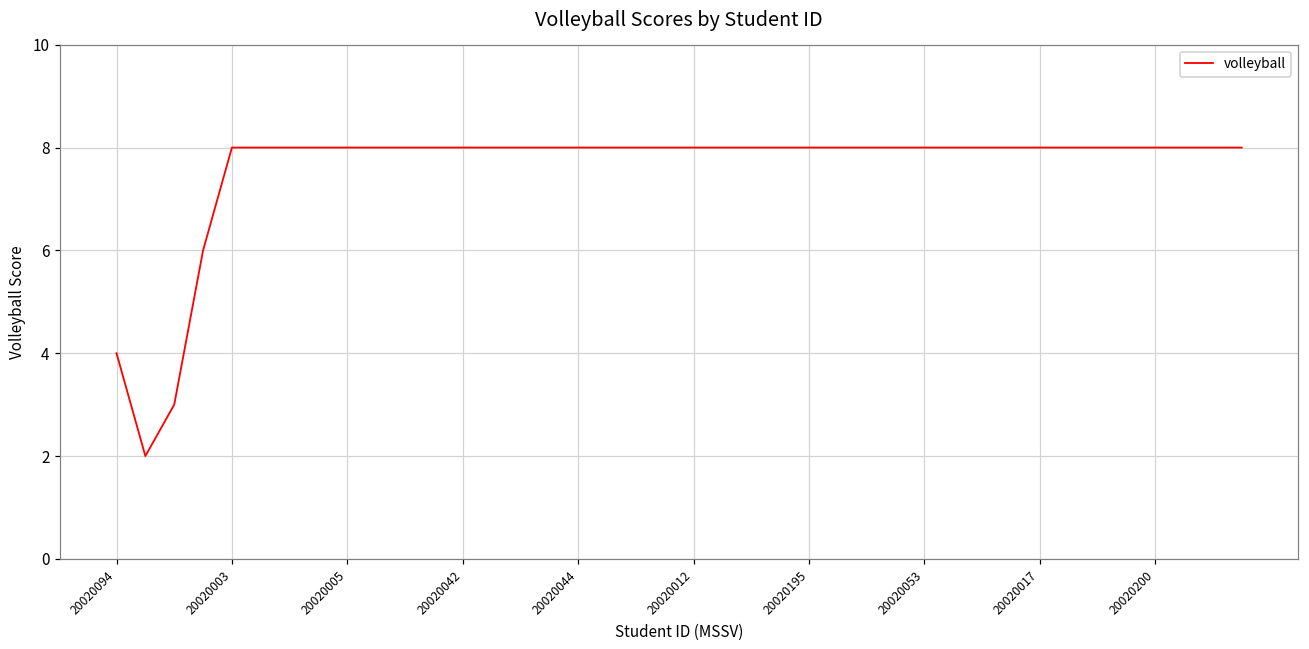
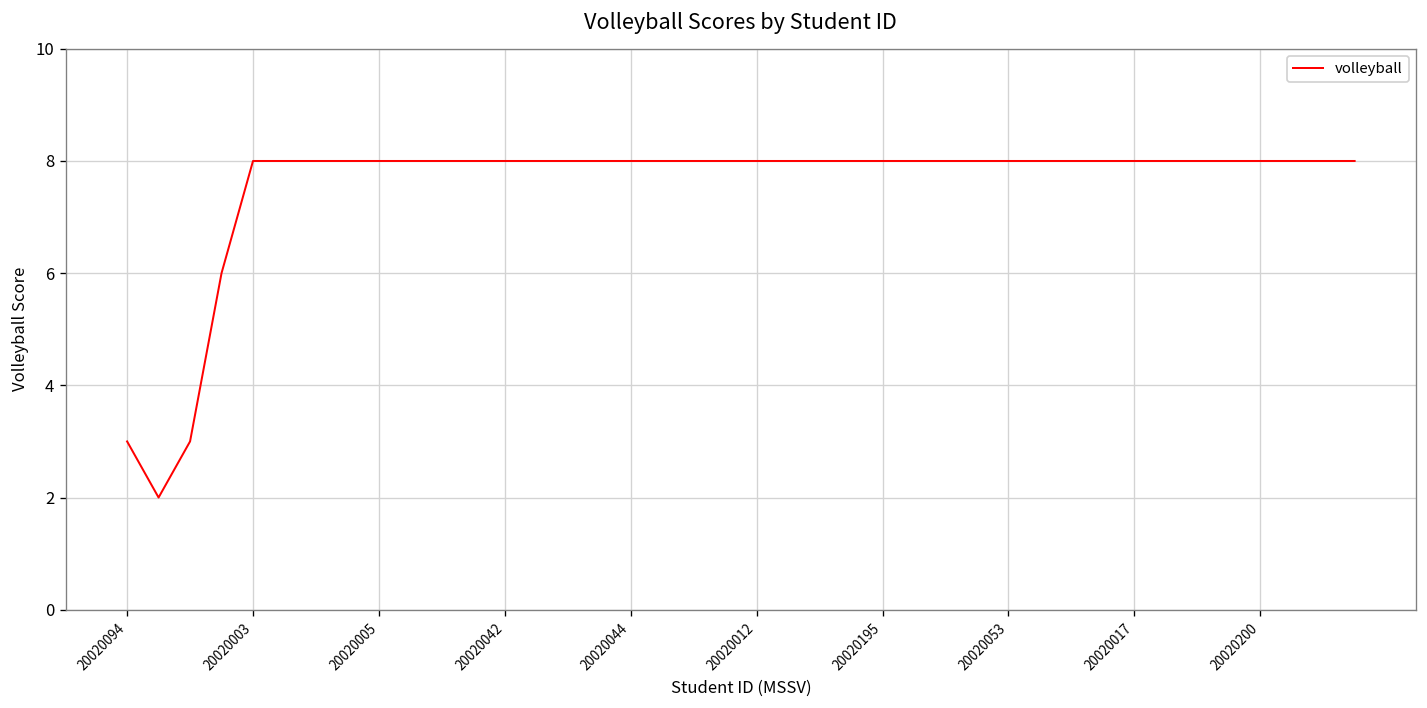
20020094: 4 -> 3
